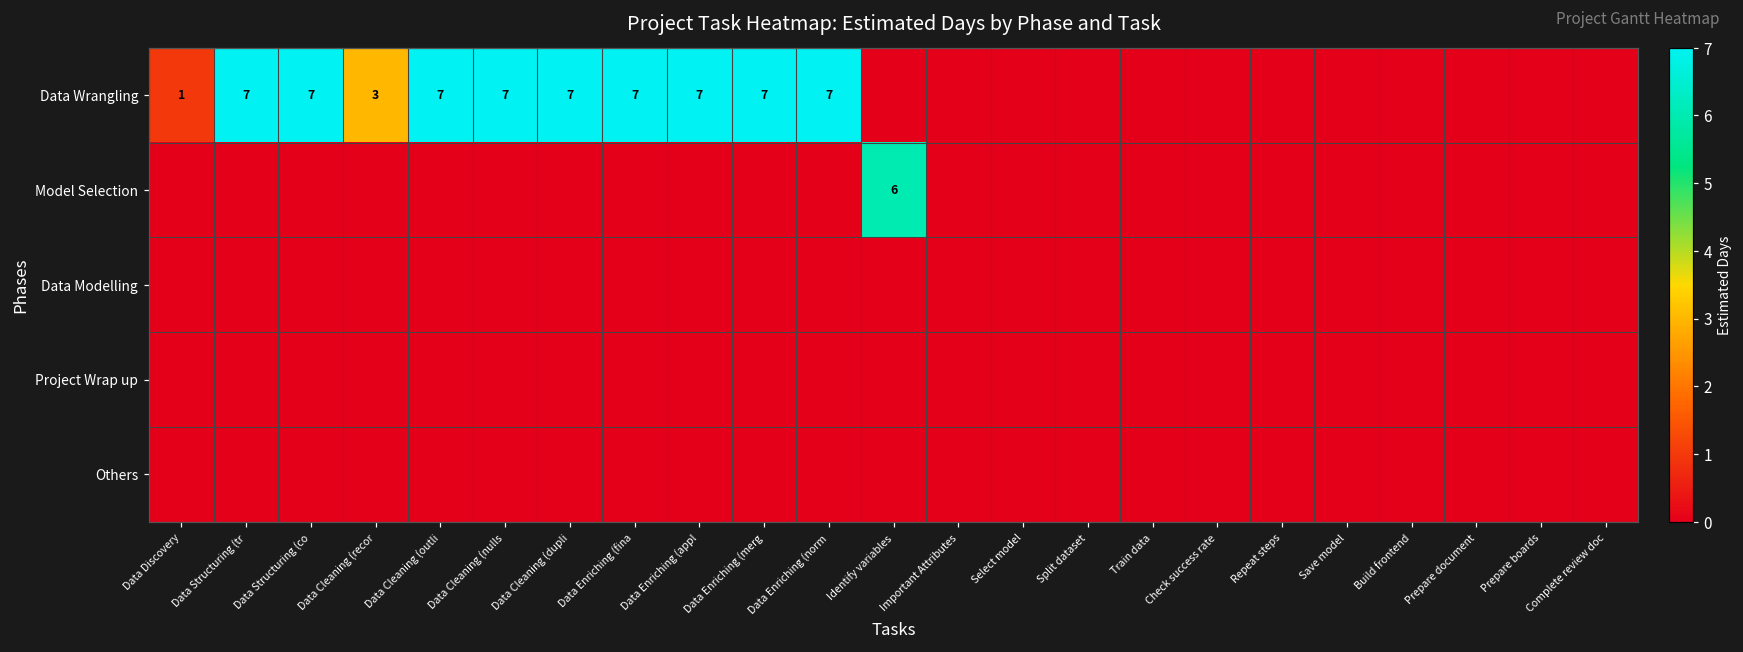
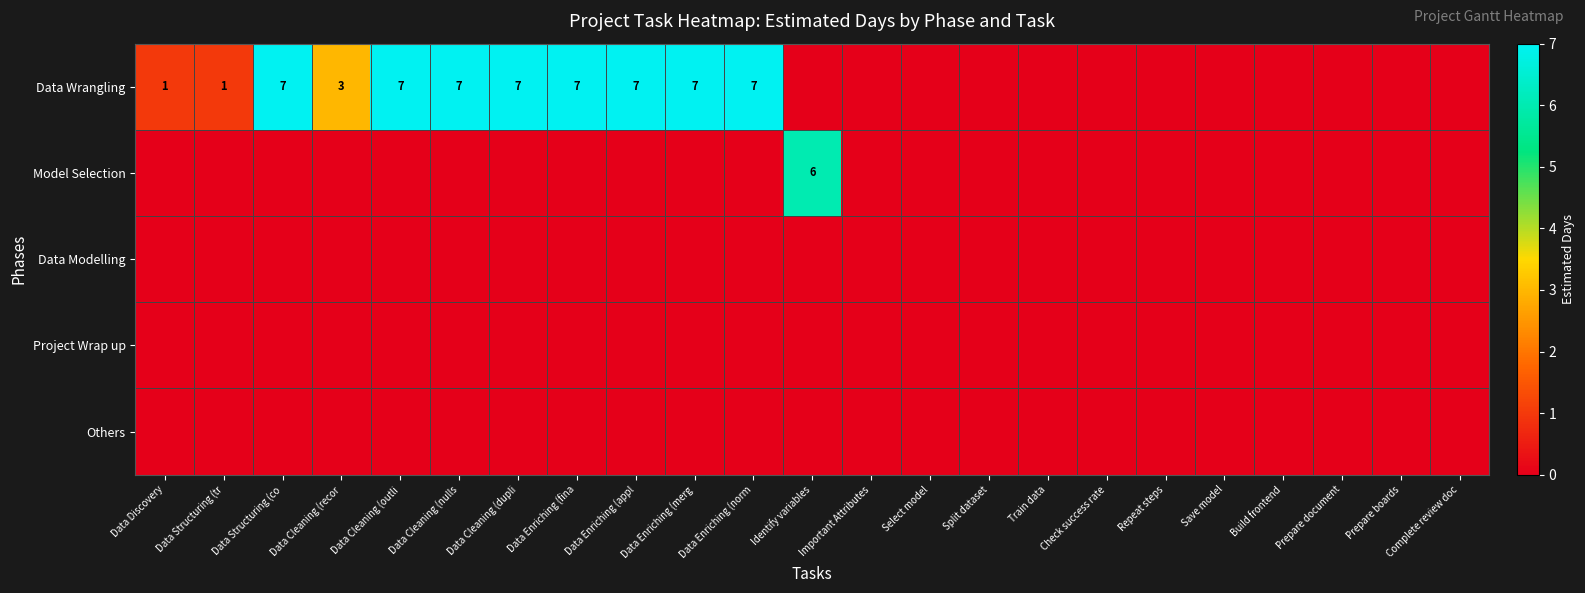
Data Wrangling, Data Structuring (tr: 7 -> 1
